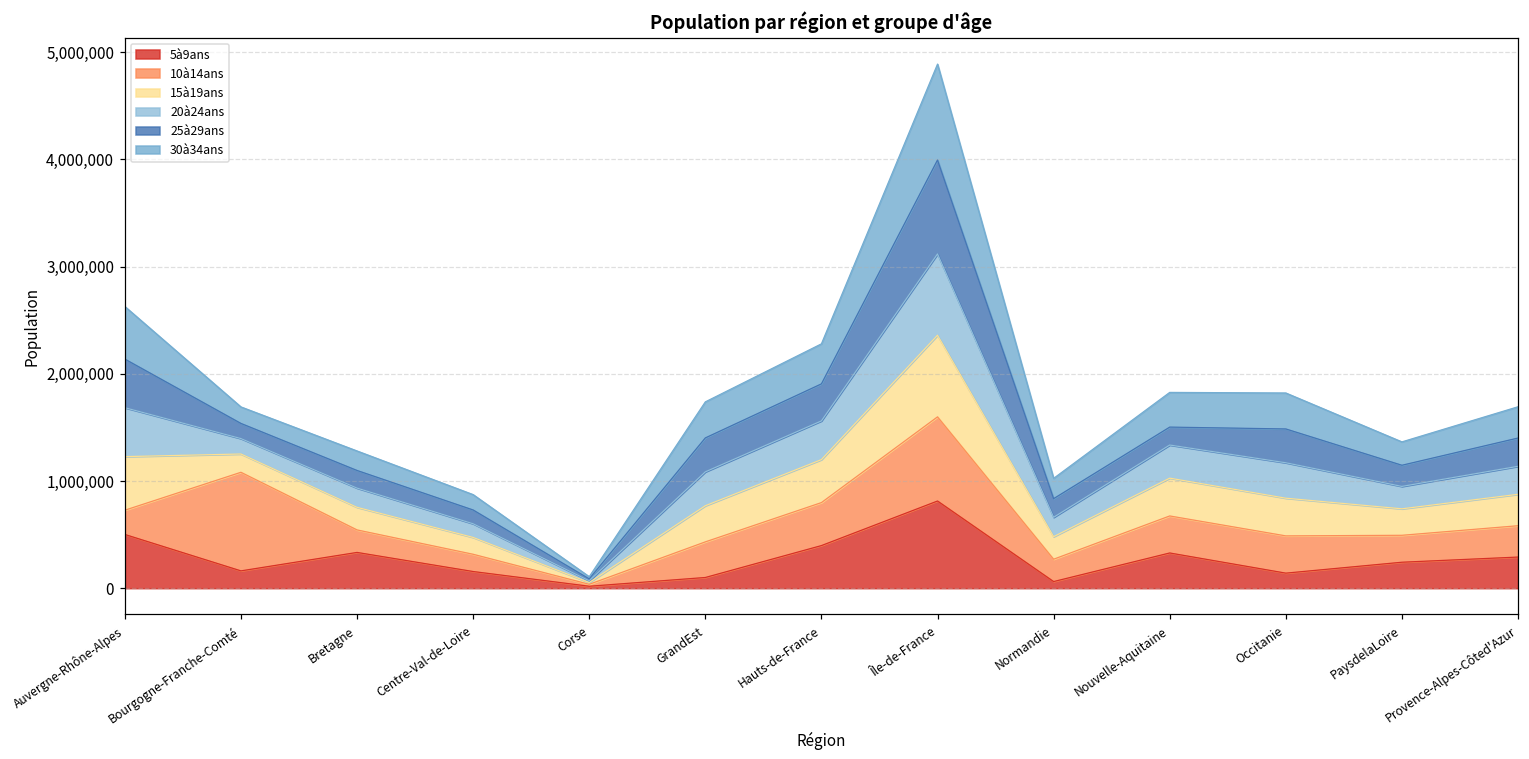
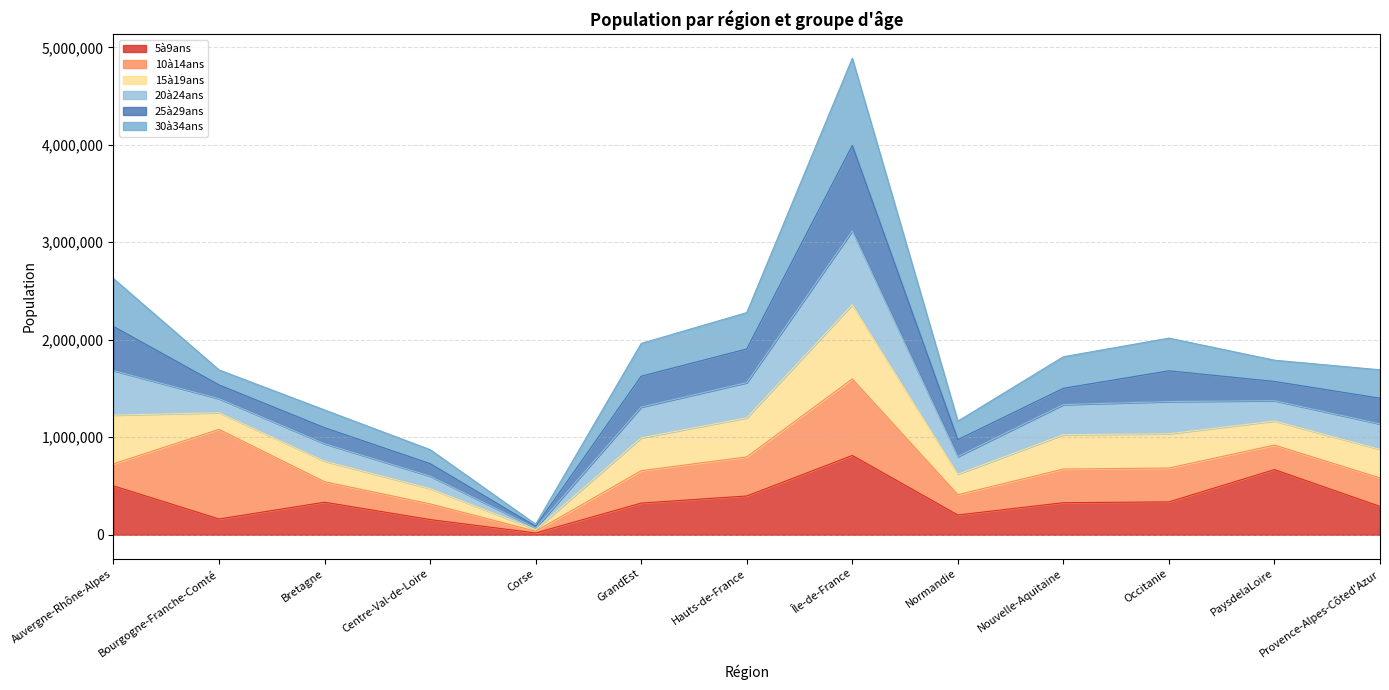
5à9ans, GrandEst: 100,000 -> 300,000
5à9ans, Normandie: 100,000 -> 200,000
5à9ans, Occitanie: 100,000 -> 300,000
5à9ans, PaysdelaLoire: 200,000 -> 700,000
